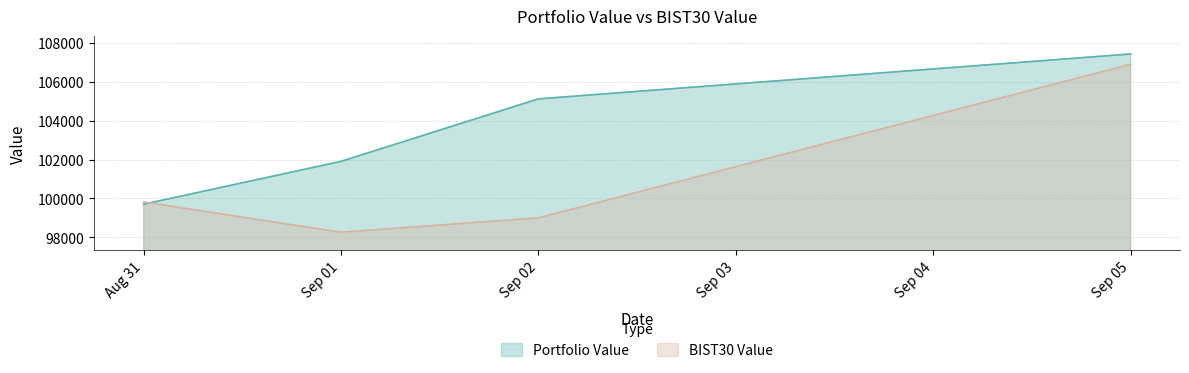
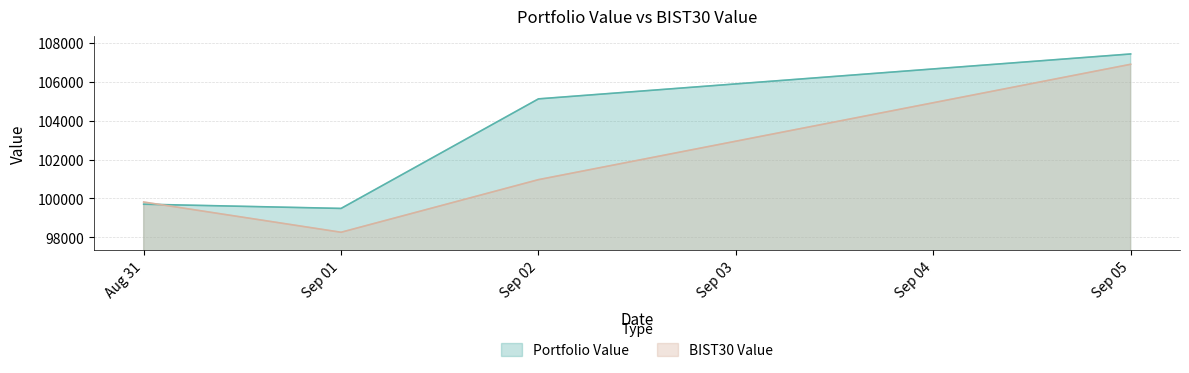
Portfolio Value, Sep 01: 101900 -> 99500
BIST30 Value, Sep 02: 99000 -> 101000
